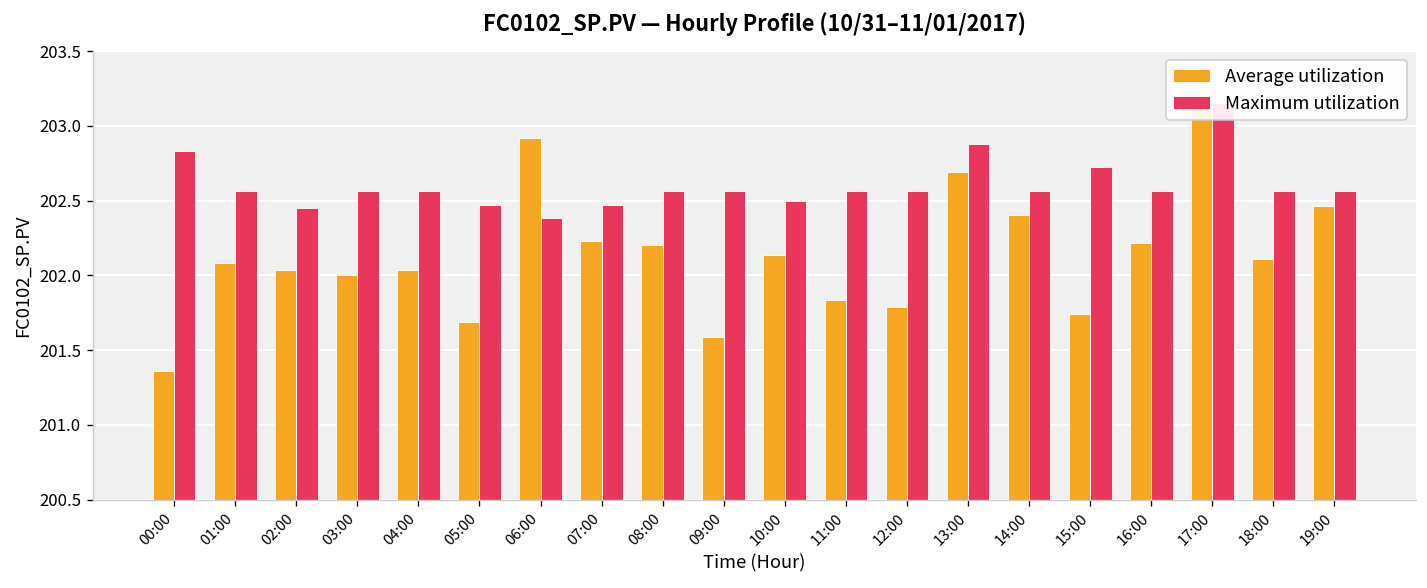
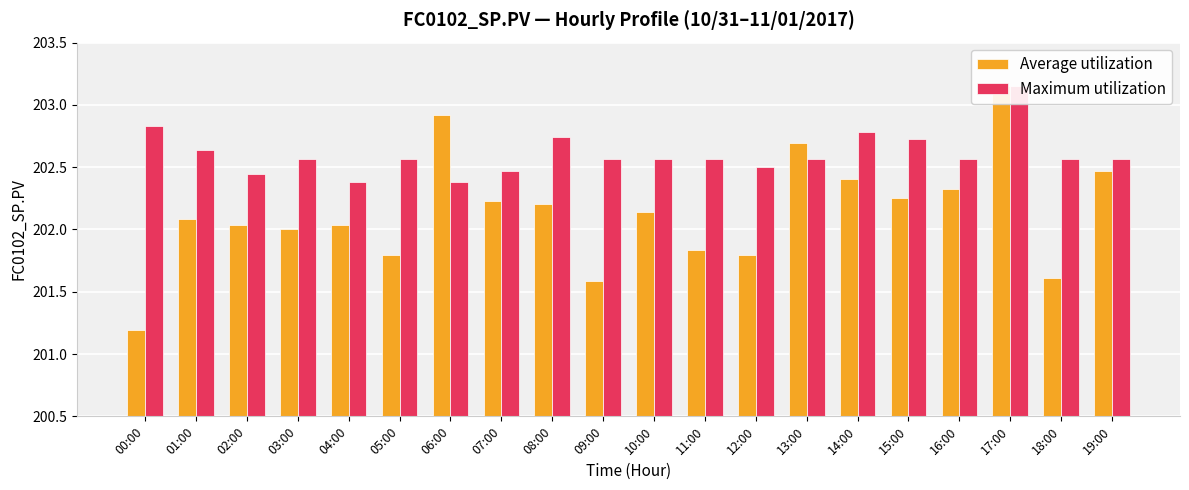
Average utilization, 00:00: 201.36 -> 201.19
Maximum utilization, 01:00: 202.57 -> 202.64
Maximum utilization, 04:00: 202.57 -> 202.38
Average utilization, 05:00: 201.69 -> 201.80
Maximum utilization, 05:00: 202.47 -> 202.57
Maximum utilization, 08:00: 202.57 -> 202.75
Maximum utilization, 10:00: 202.50 -> 202.57
Maximum utilization, 12:00: 202.57 -> 202.50
Maximum utilization, 13:00: 202.88 -> 202.57
Maximum utilization, 14:00: 202.57 -> 202.78
Average utilization, 15:00: 201.74 -> 202.25
Average utilization, 16:00: 202.22 -> 202.32
Average utilization, 18:00: 202.11 -> 201.61
